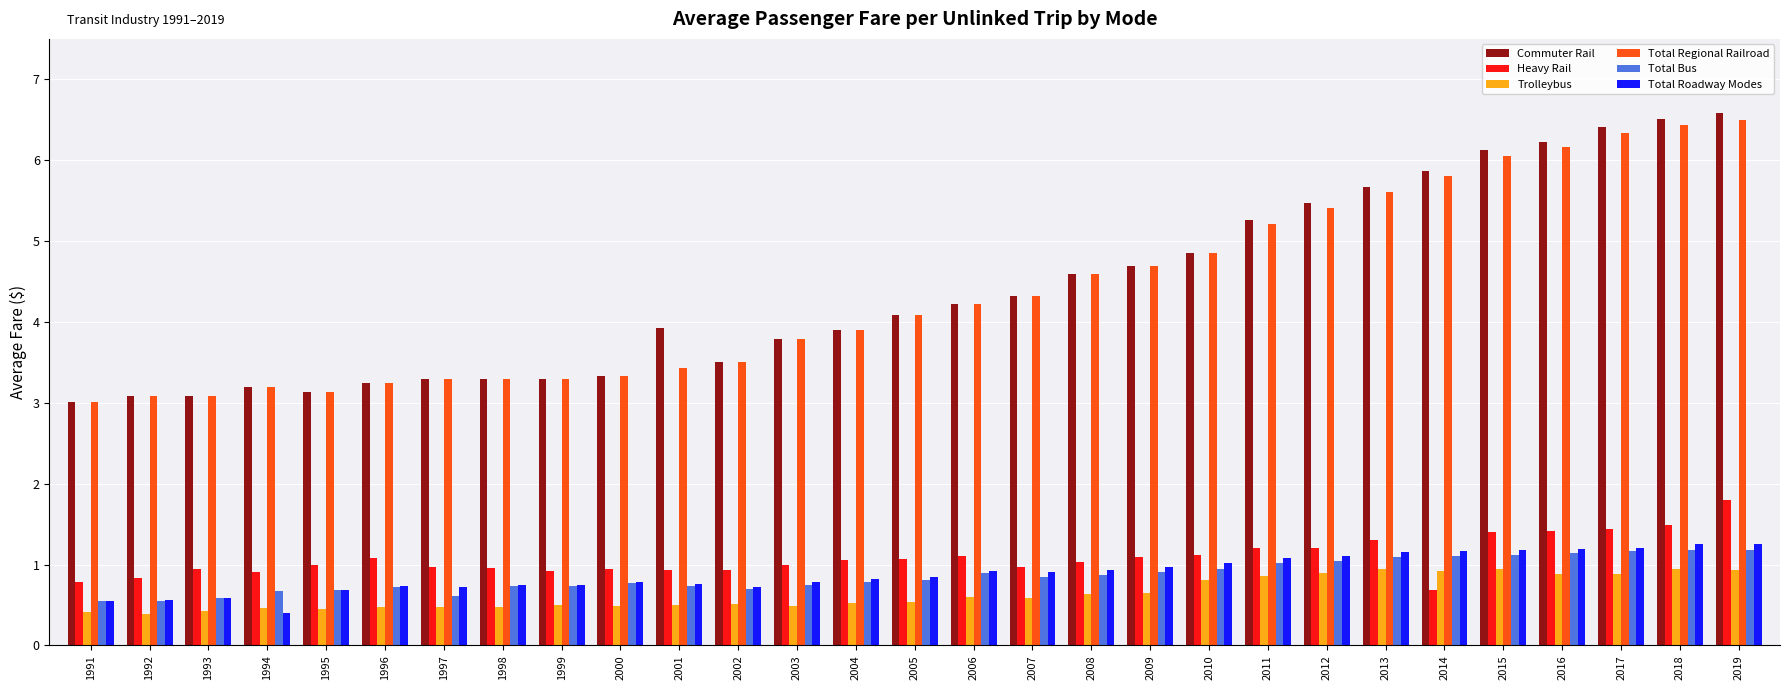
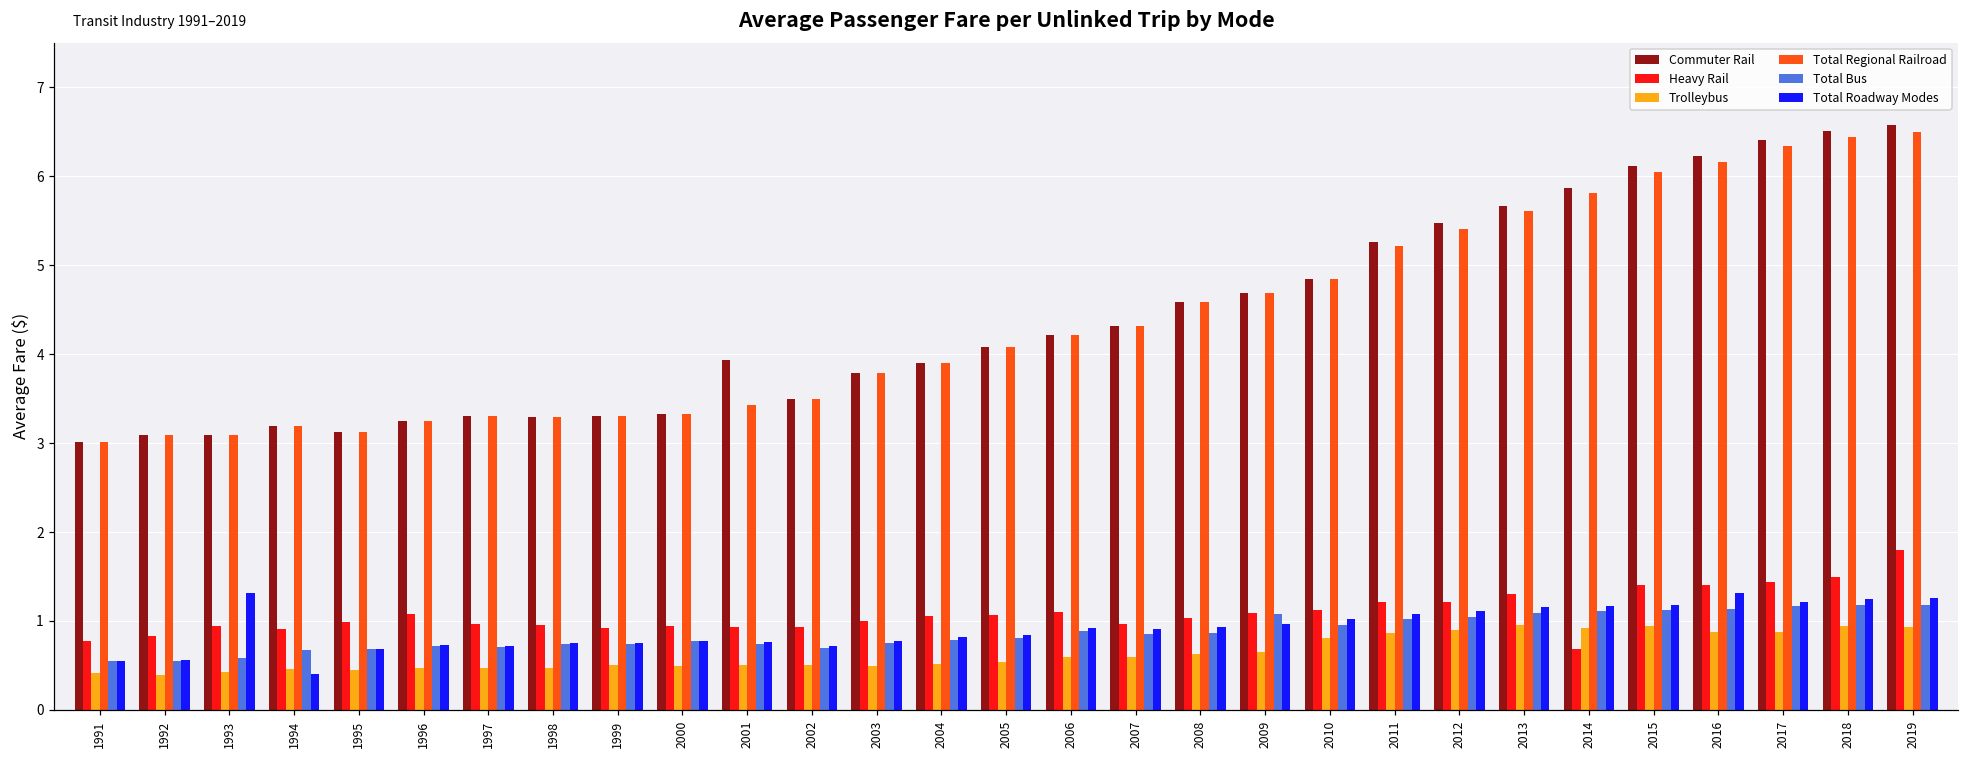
Total Roadway Modes, 1993: 0.6 -> 1.3
Total Bus, 1997: 0.6 -> 0.7
Total Bus, 2009: 0.9 -> 1.1
Total Roadway Modes, 2016: 1.2 -> 1.3
